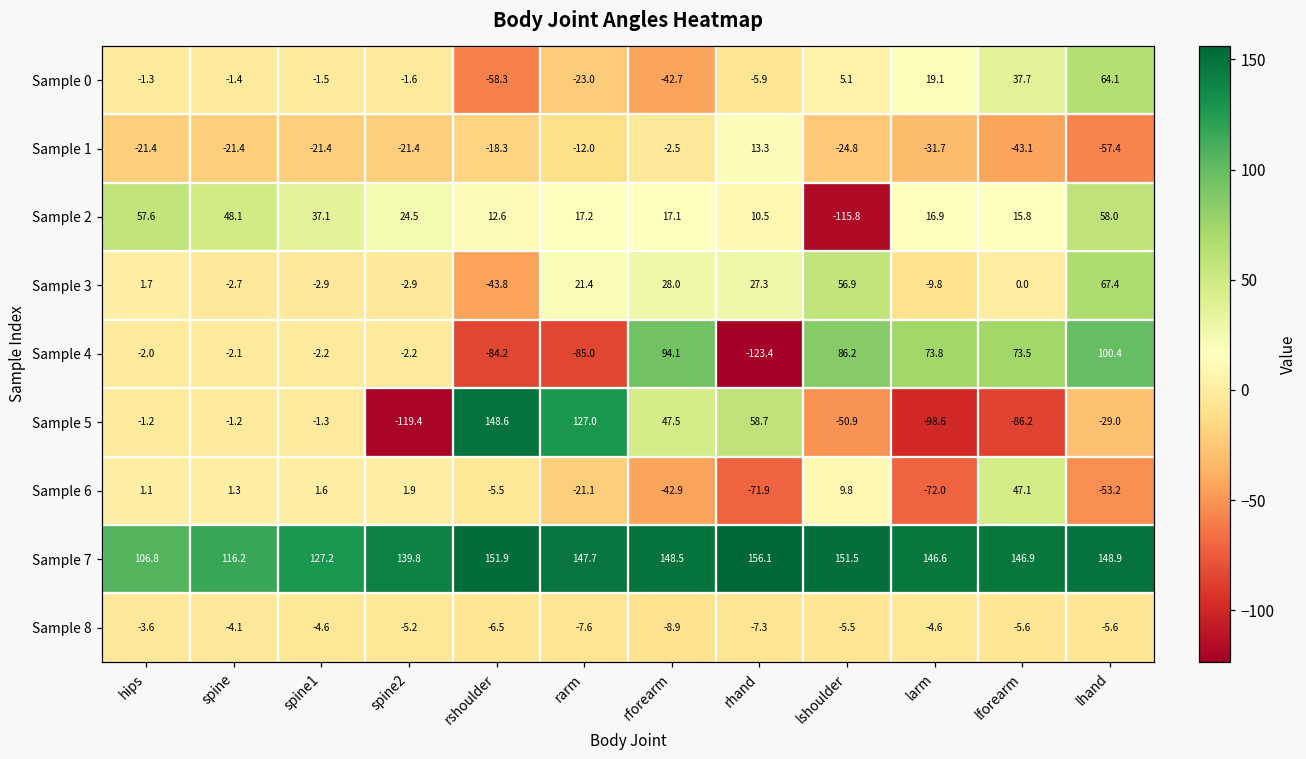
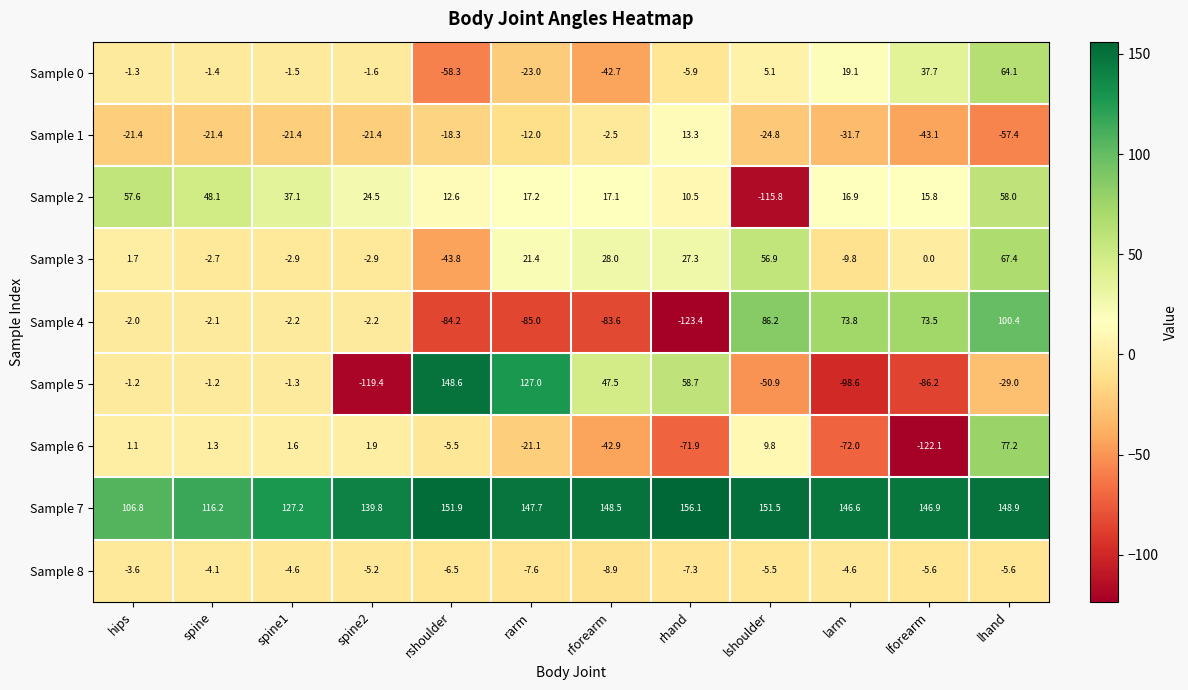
Sample 4, rforearm: 94.1 -> -83.6
Sample 6, lforearm: 47.1 -> -122.1
Sample 6, lhand: -53.2 -> 77.2
